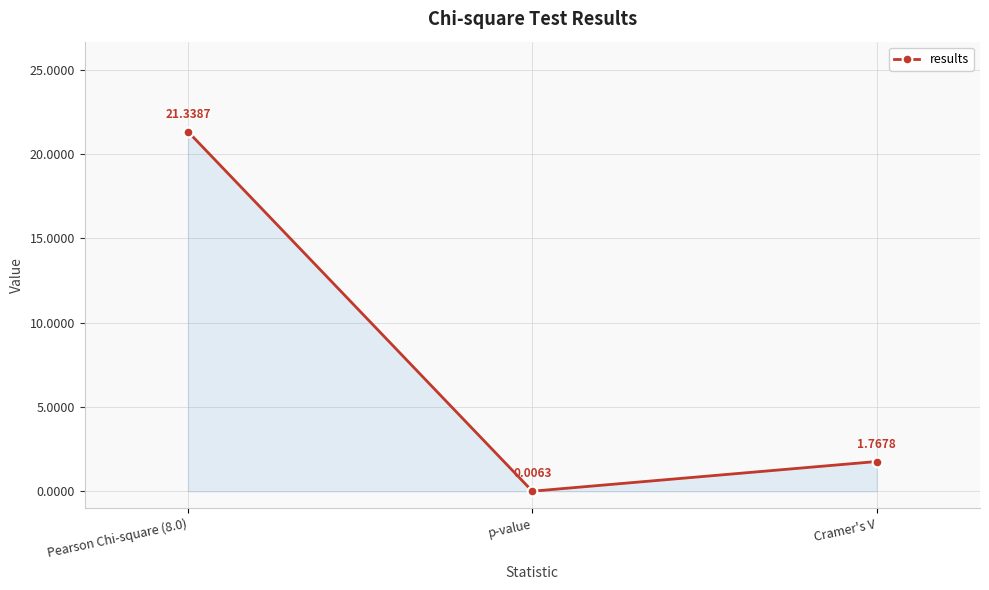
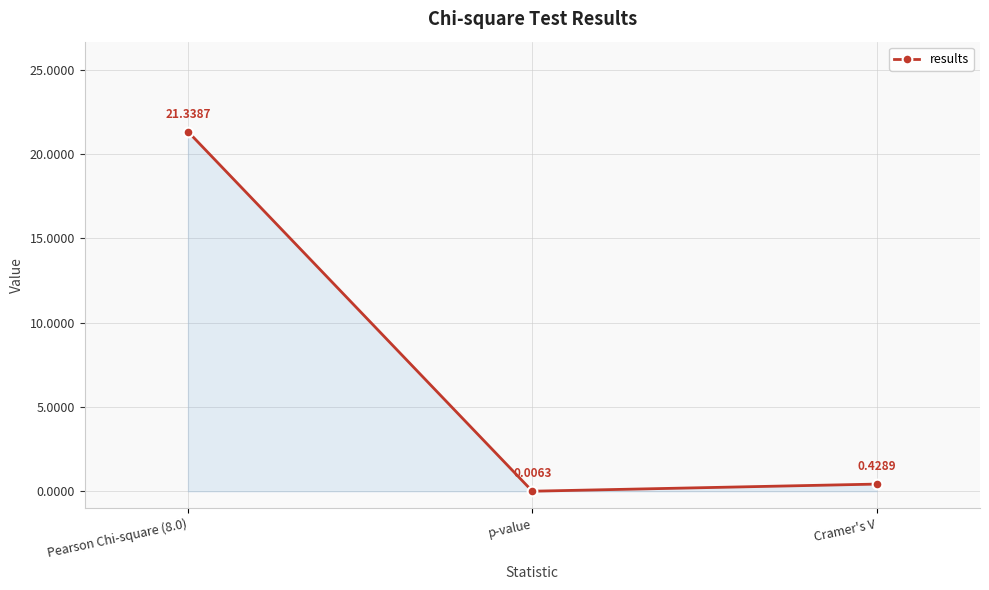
Cramer's V: 1.7678 -> 0.4289
